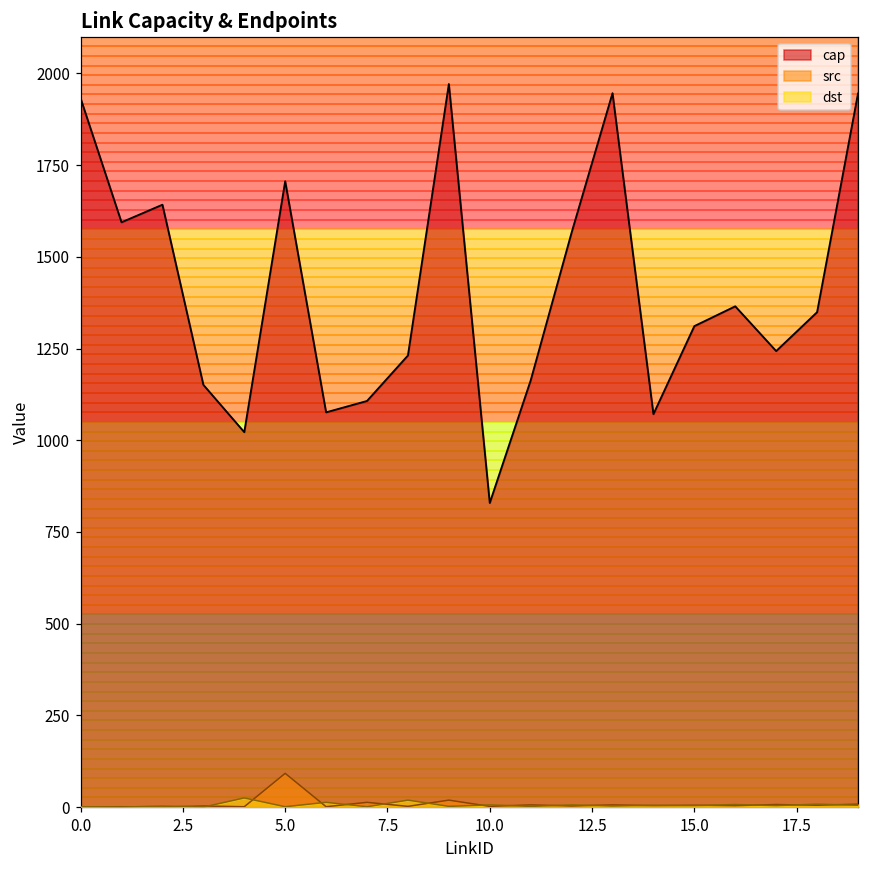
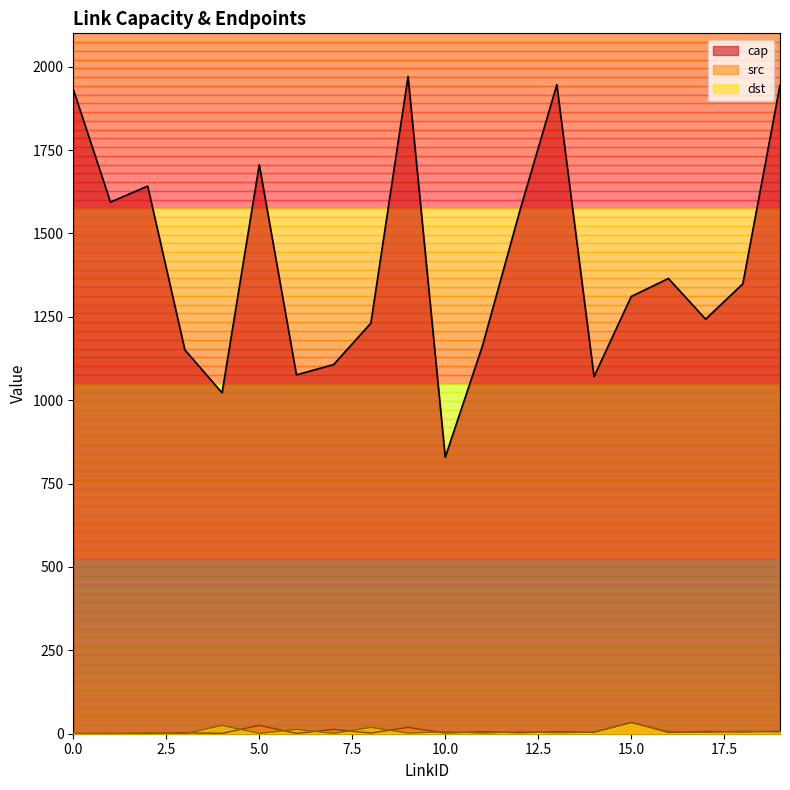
src, 5.0: 90 -> 30
src, 15.0: 10 -> 30
dst, 15.0: 0 -> 30
